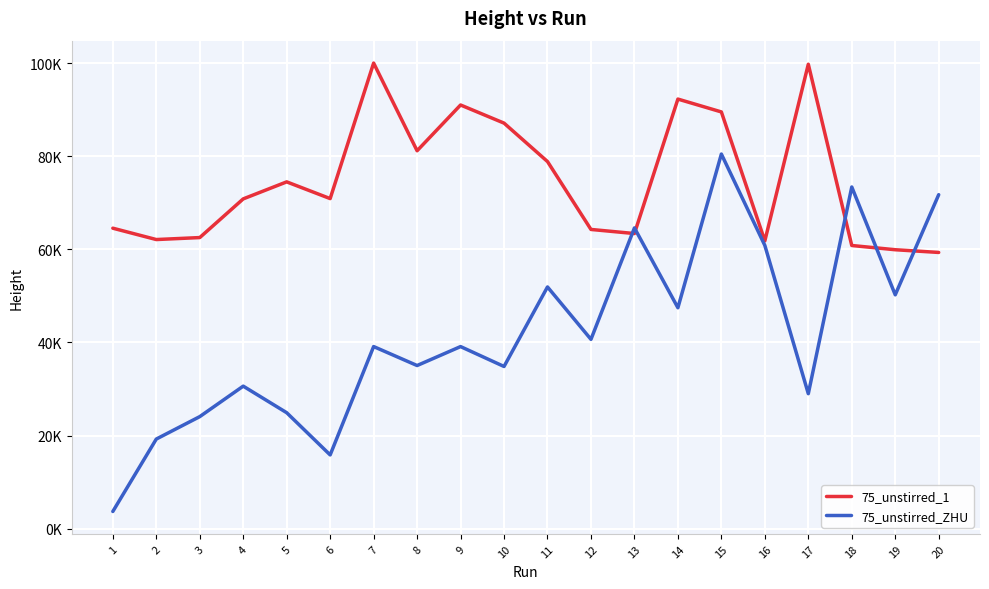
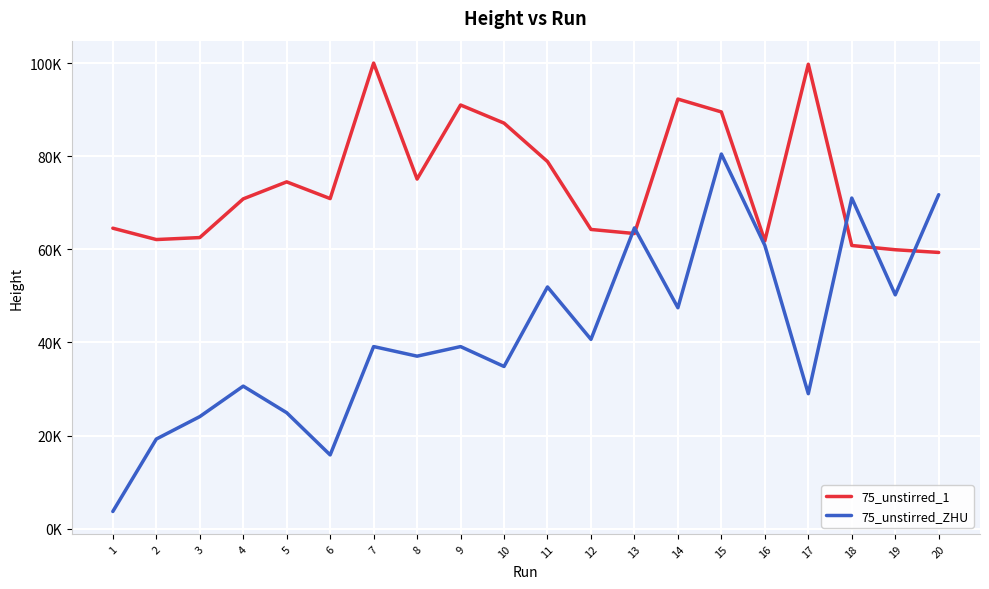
75_unstirred_1, 8: 81000 -> 75000
75_unstirred_ZHU, 8: 35000 -> 37000
75_unstirred_ZHU, 18: 73000 -> 71000
